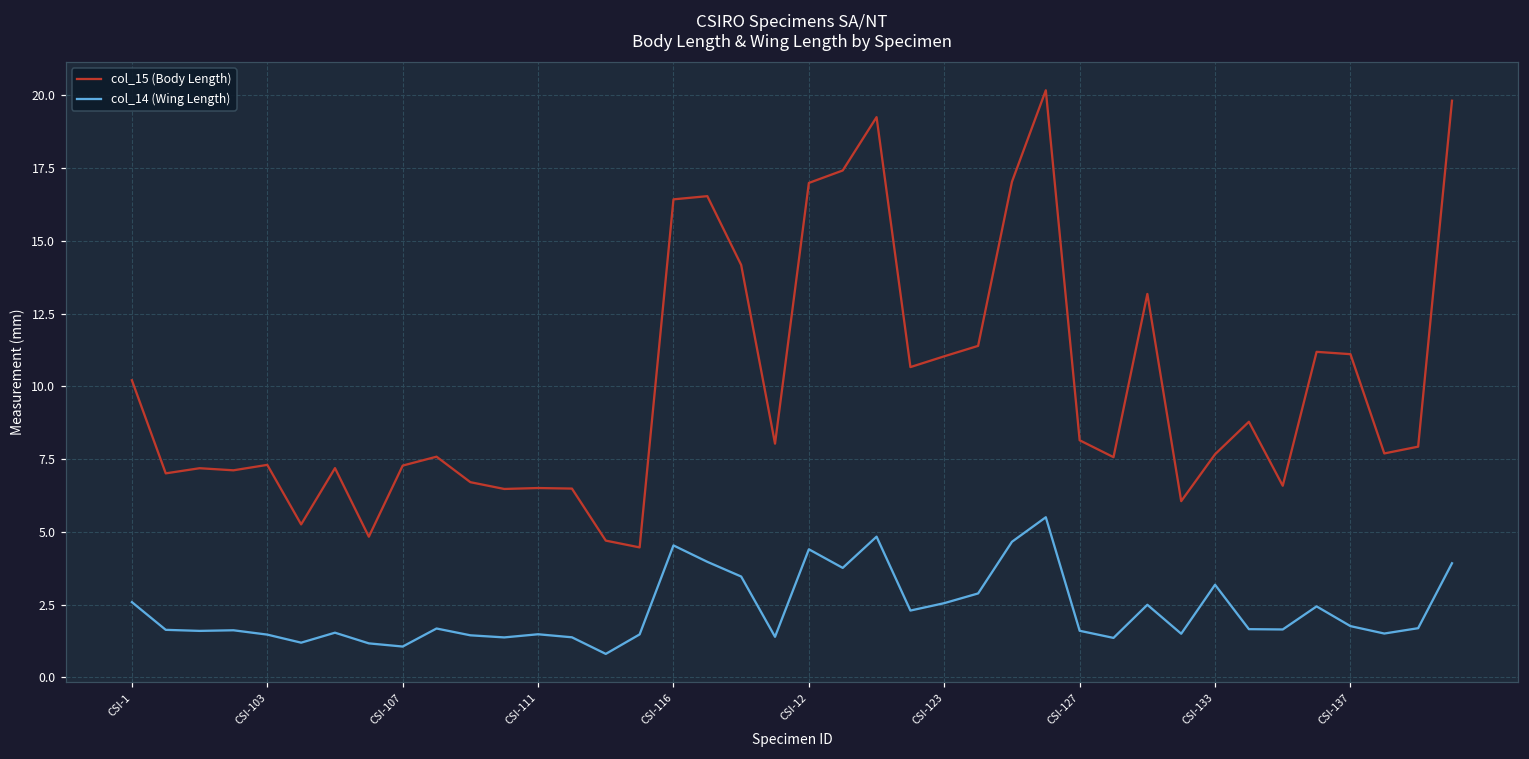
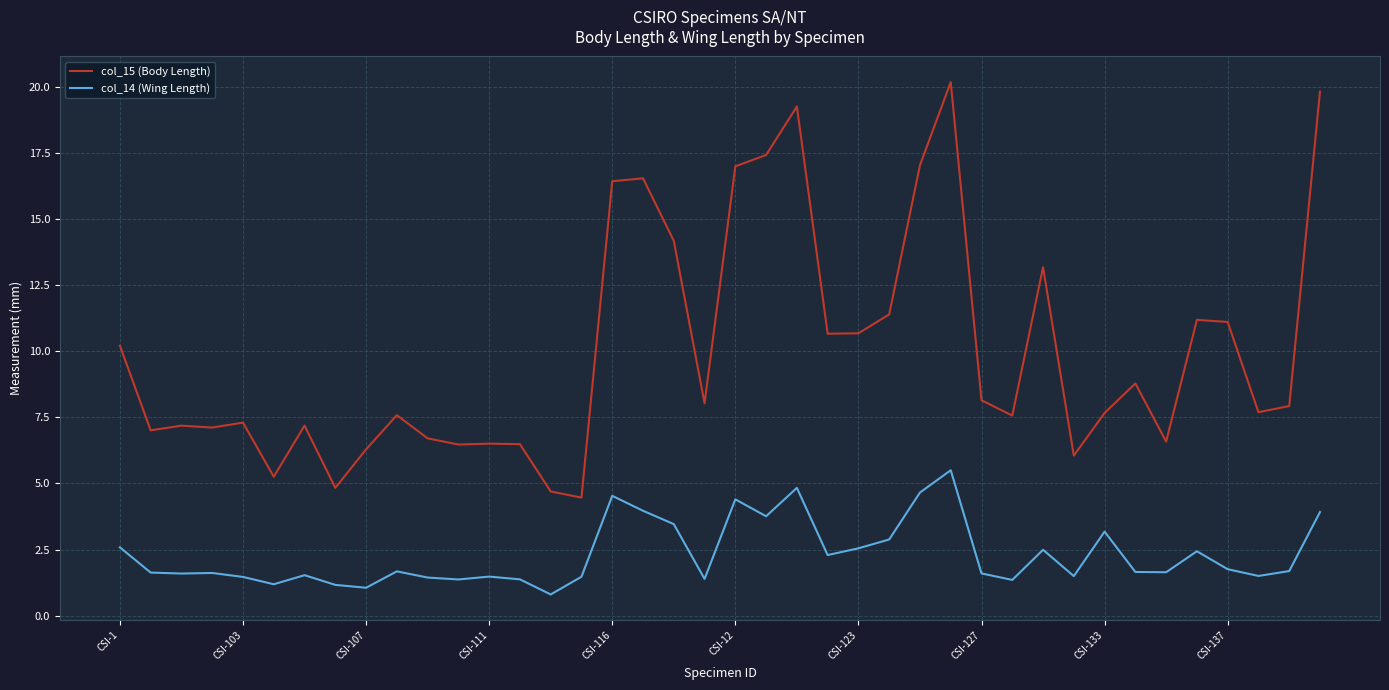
col_15 (Body Length), CSI-107: 7.3 -> 6.3
col_15 (Body Length), CSI-123: 11.0 -> 10.7
